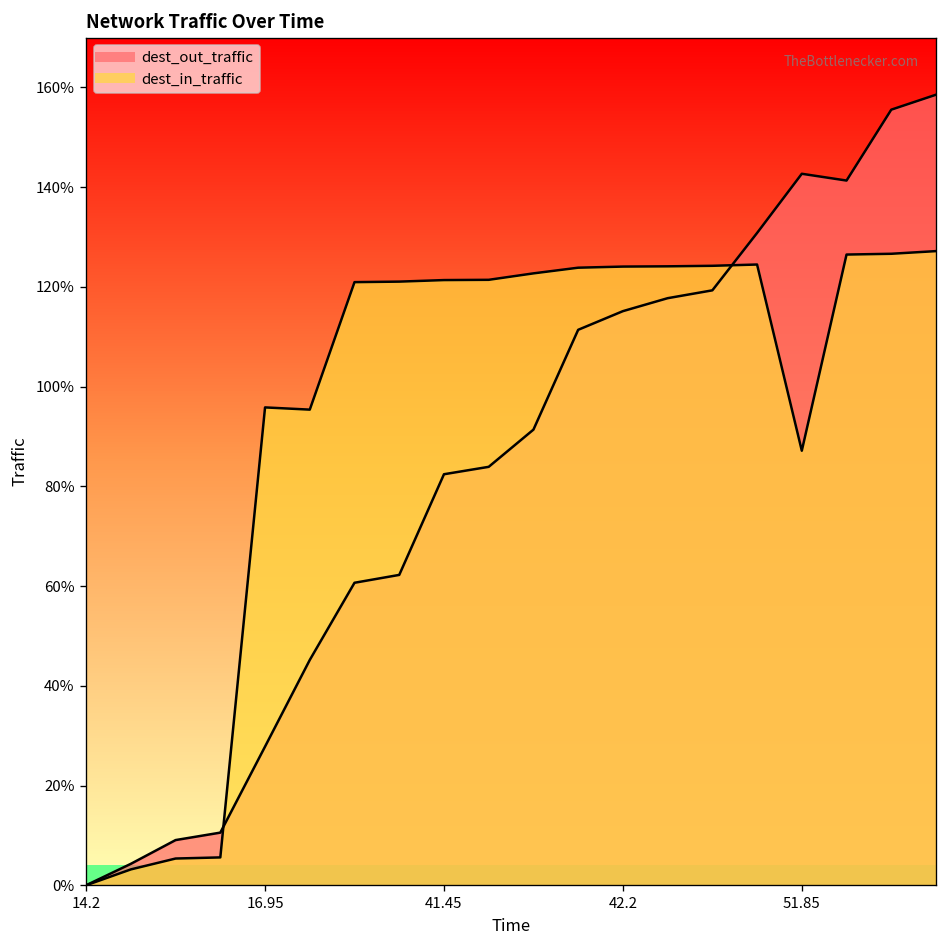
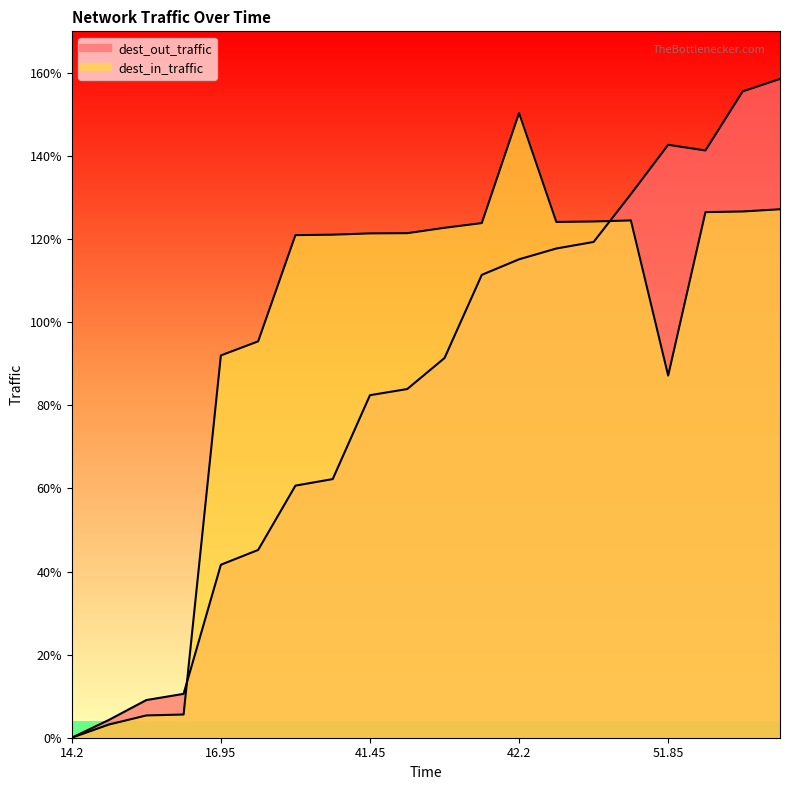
dest_out_traffic, 16.95: 28% -> 42%
dest_in_traffic, 16.95: 96% -> 92%
dest_in_traffic, 42.2: 124% -> 150%
